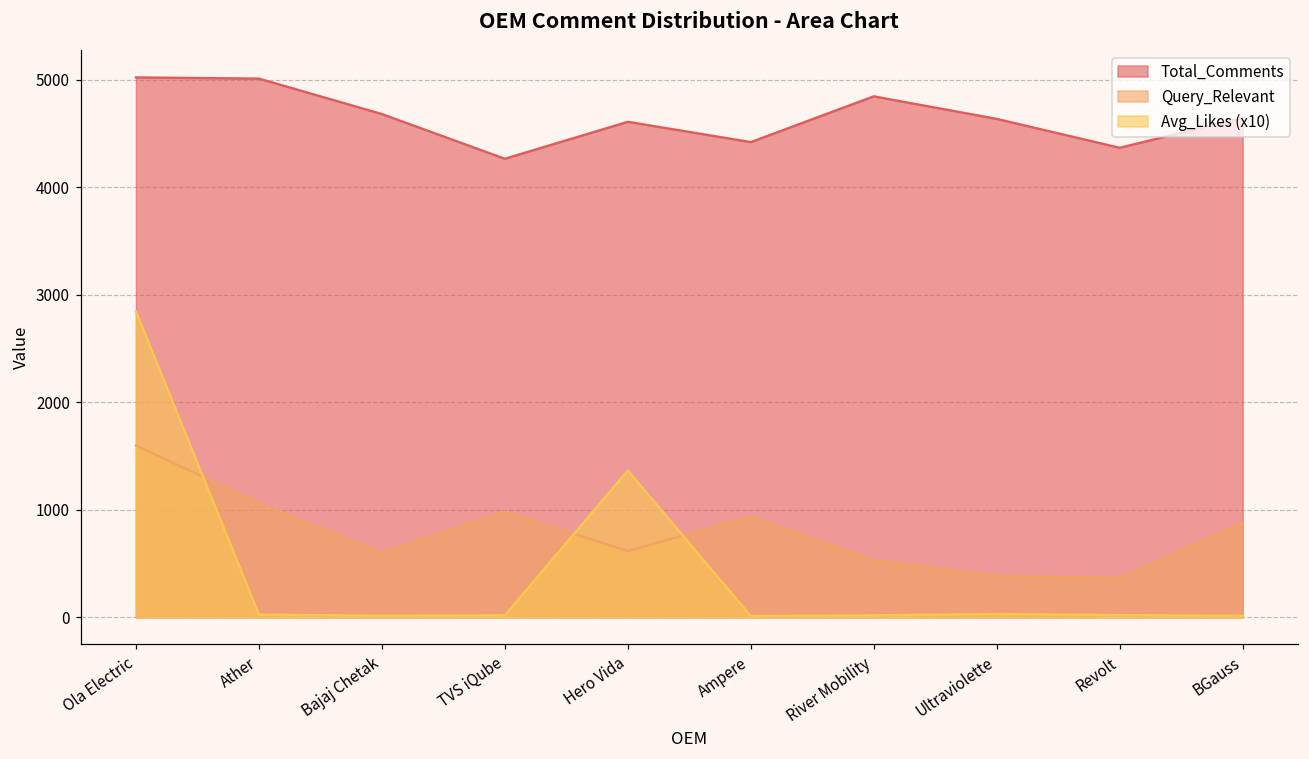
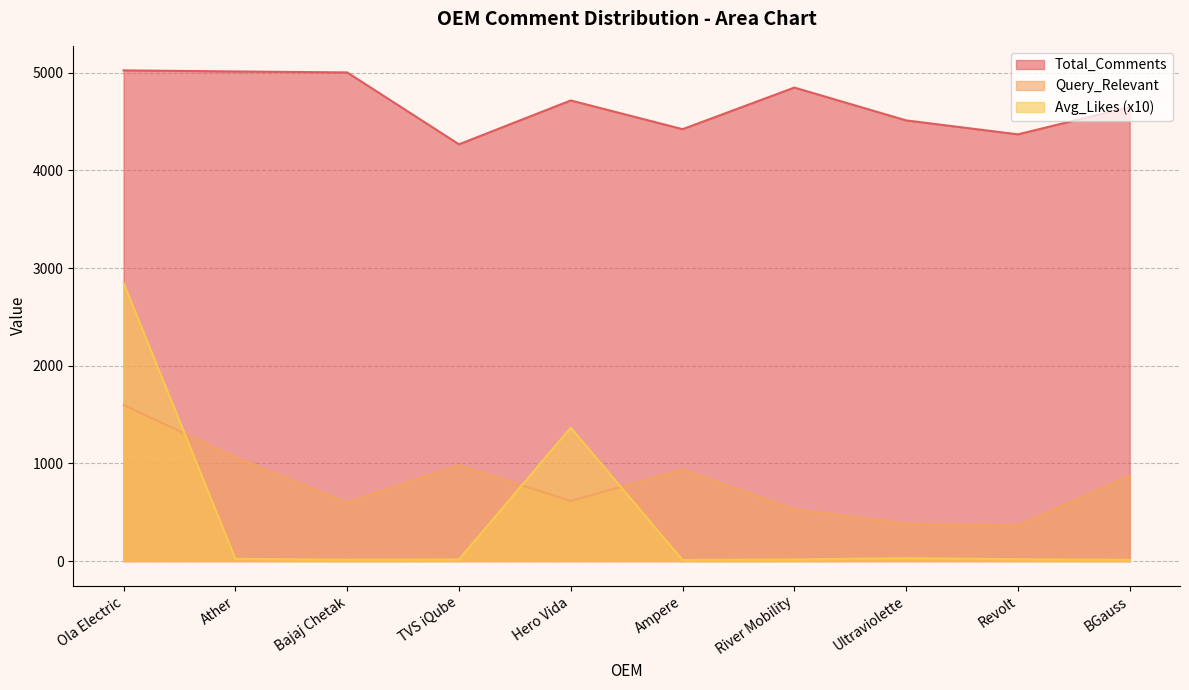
Total_Comments, Bajaj Chetak: 4700 -> 5000
Total_Comments, Hero Vida: 4600 -> 4700
Total_Comments, Ultraviolette: 4600 -> 4500
